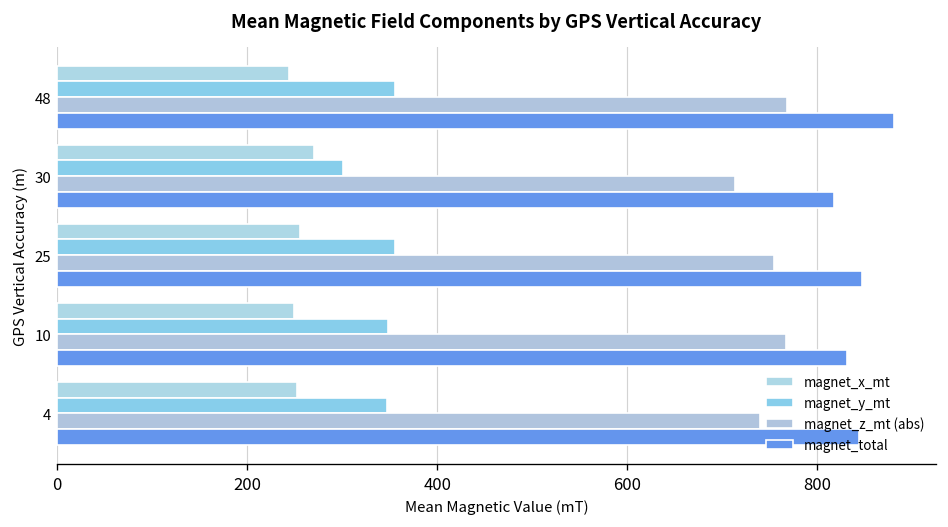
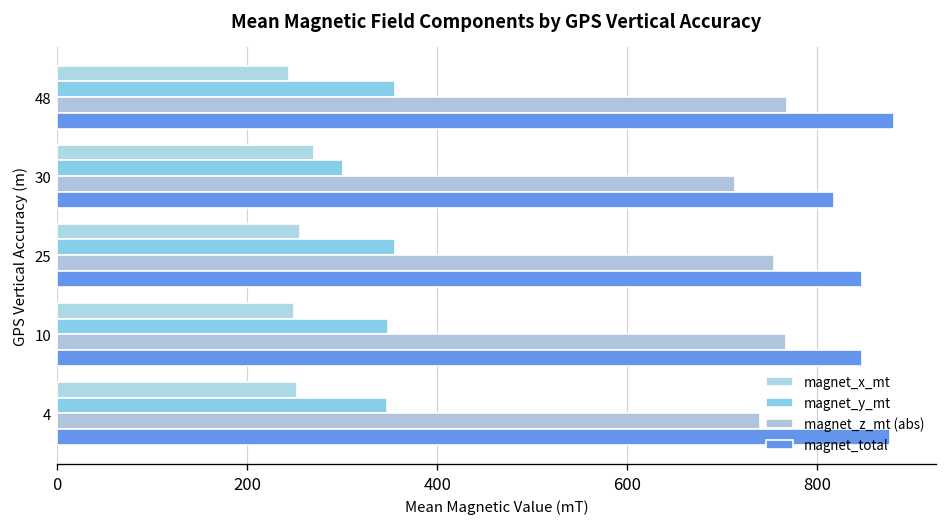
magnet_total, 10: 830 -> 850
magnet_total, 4: 840 -> 880
